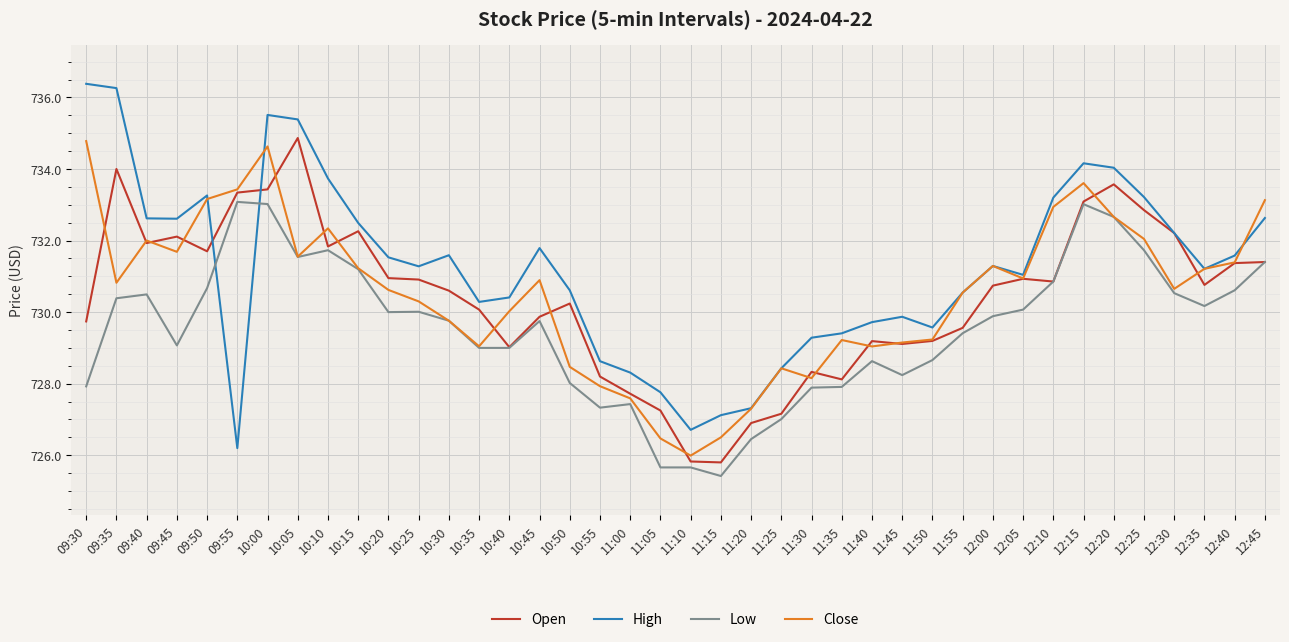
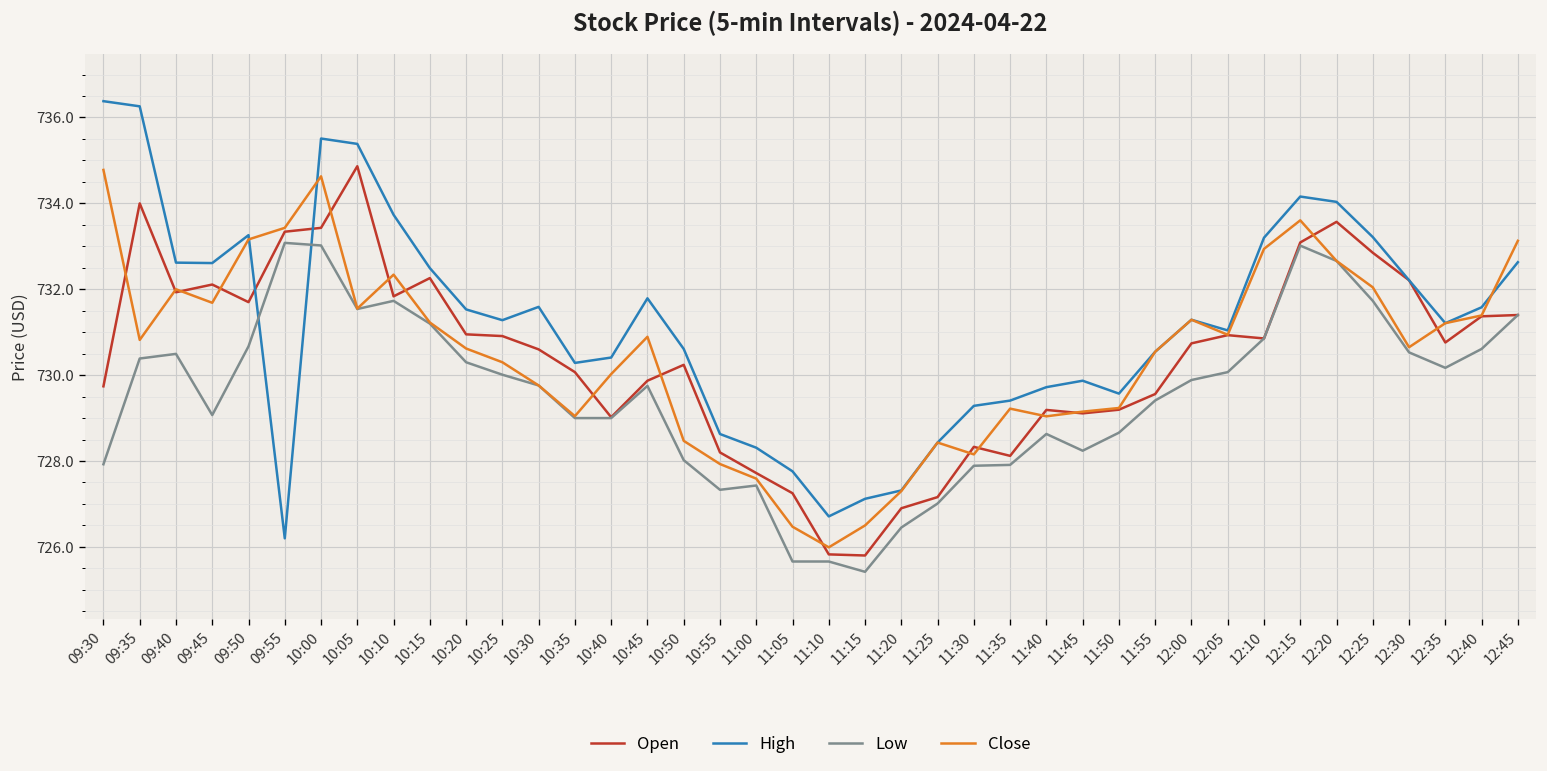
Low, 10:20: 730.0 -> 730.3
